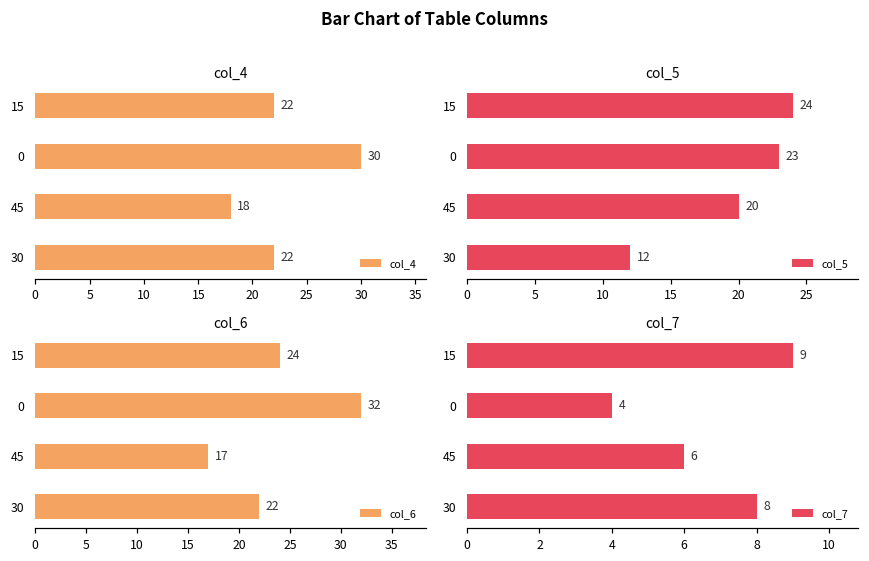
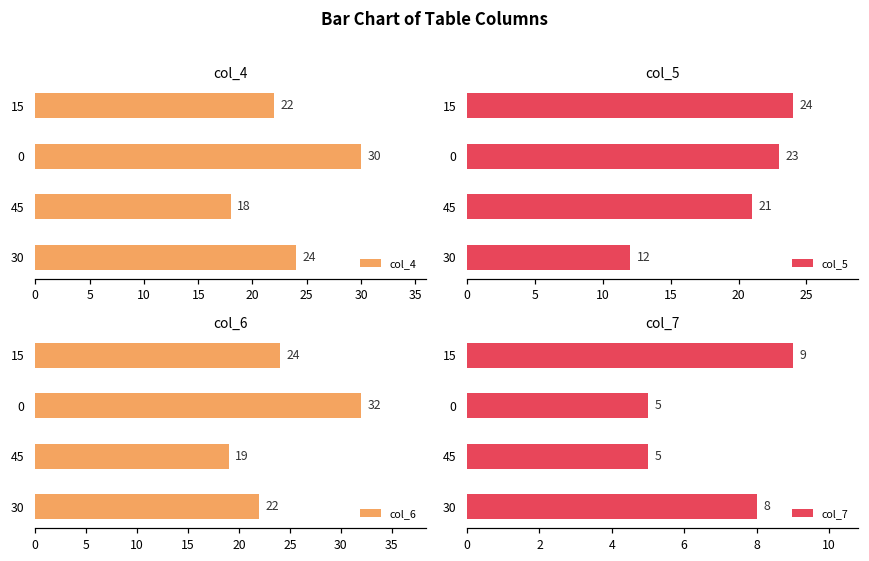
col_4, 30: 22 -> 24
col_5, 45: 20 -> 21
col_6, 45: 17 -> 19
col_7, 0: 4 -> 5
col_7, 45: 6 -> 5
